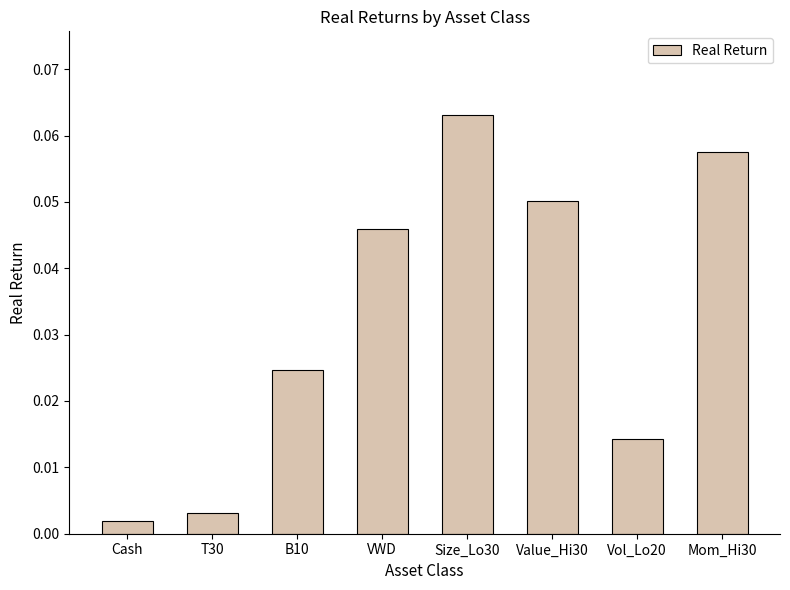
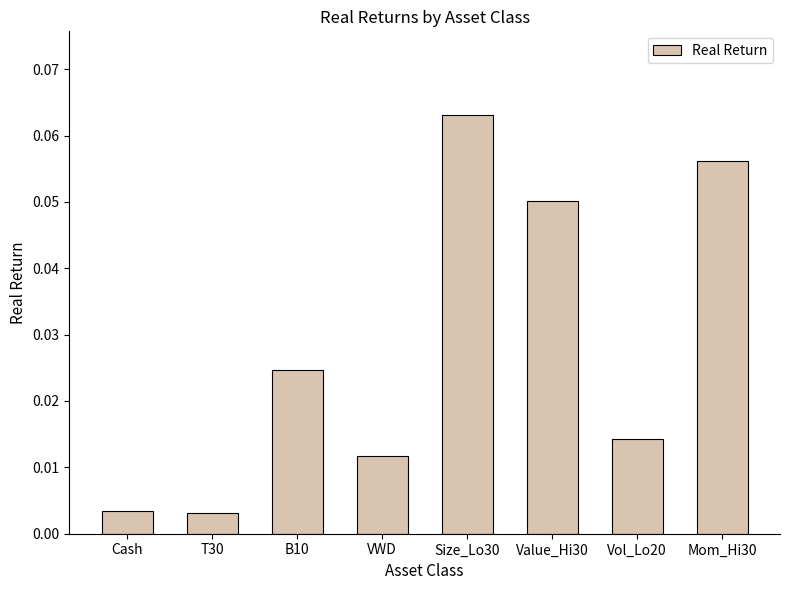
Cash: 0.002 -> 0.003
VWD: 0.046 -> 0.012
Mom_Hi30: 0.057 -> 0.056
